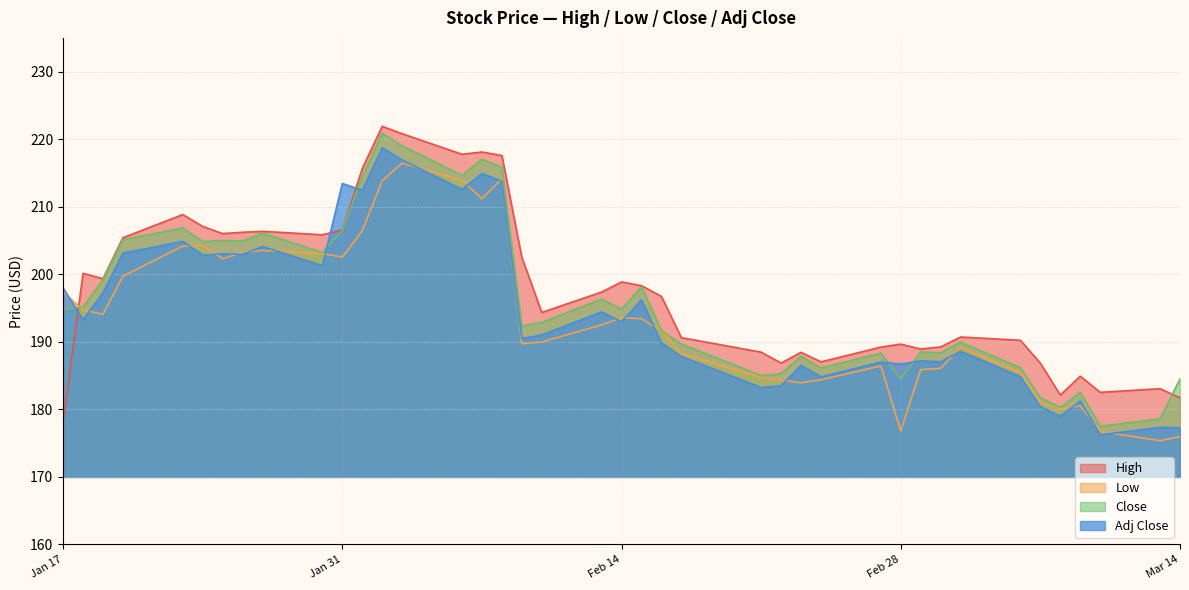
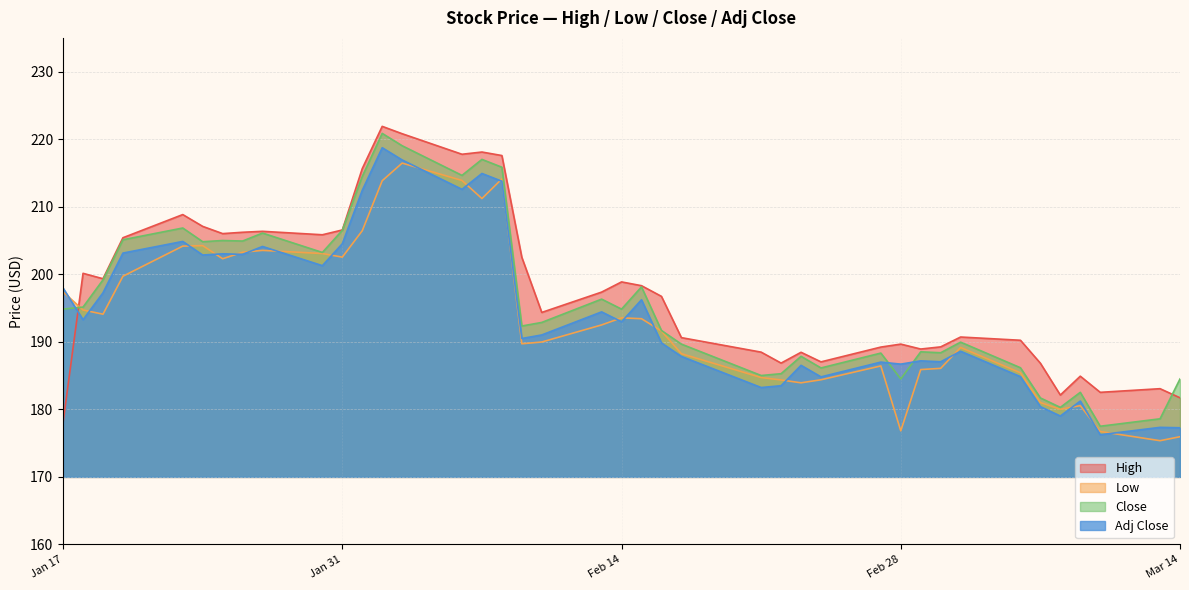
Adj Close, Jan 31: 213 -> 205
